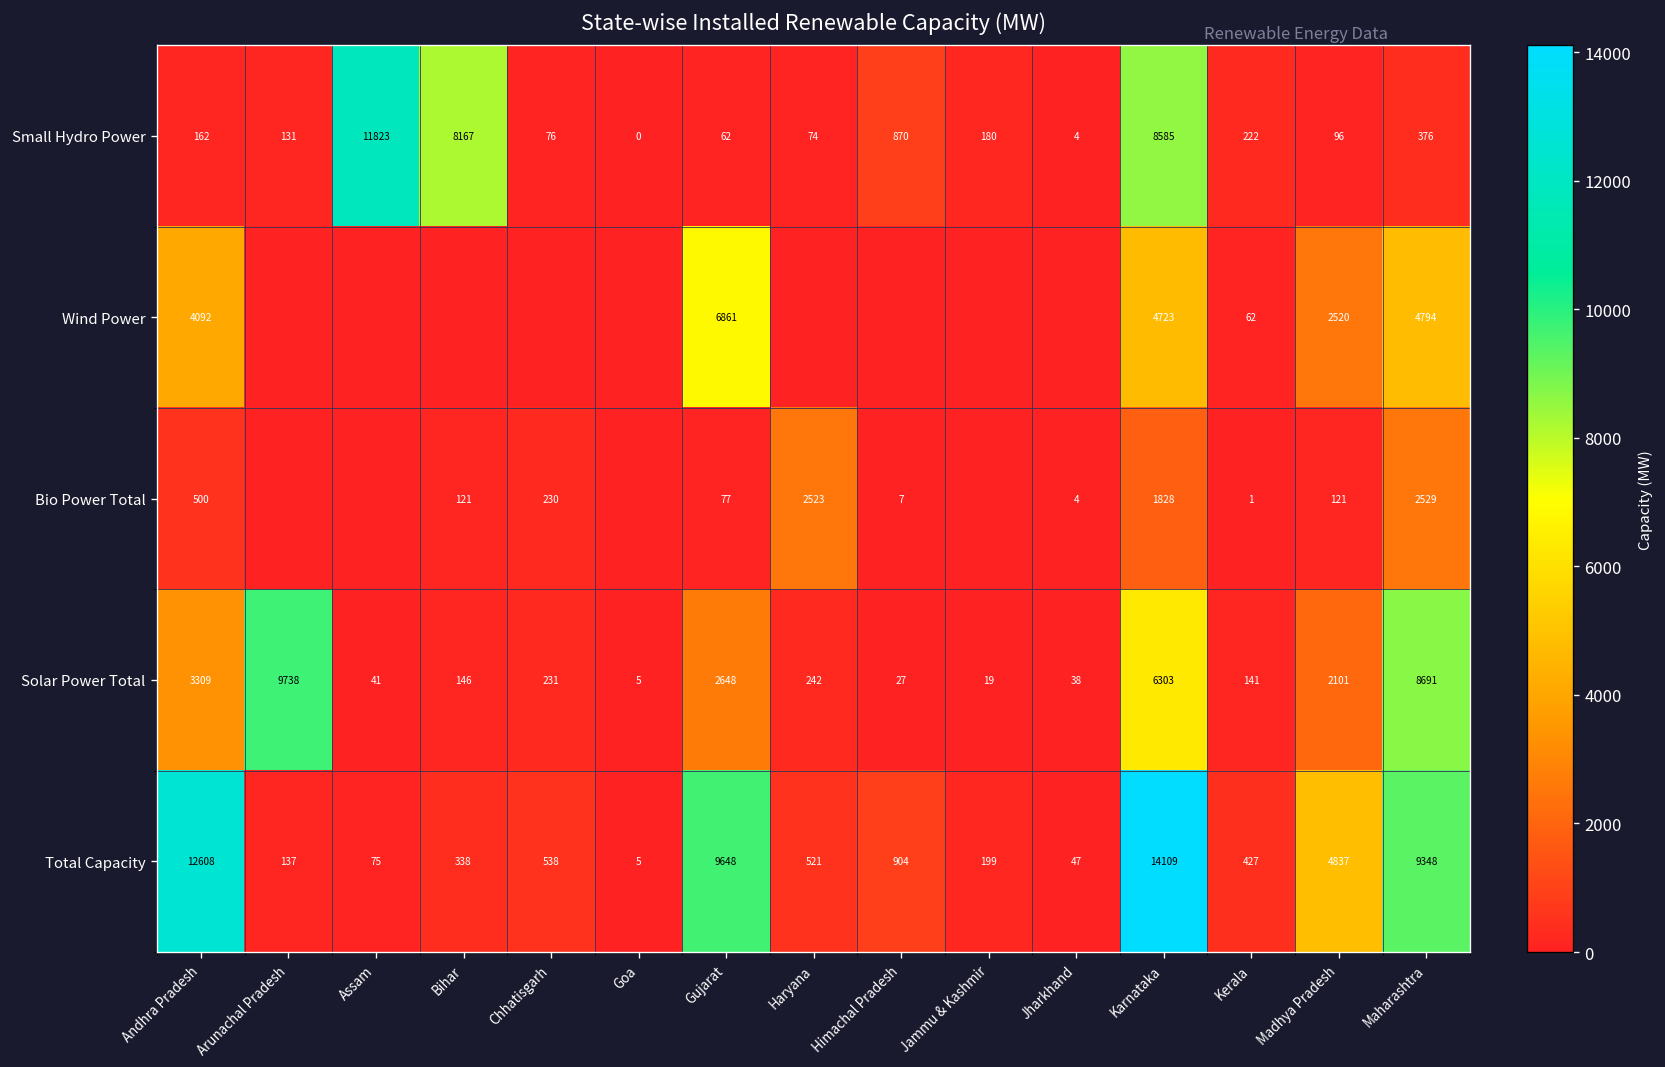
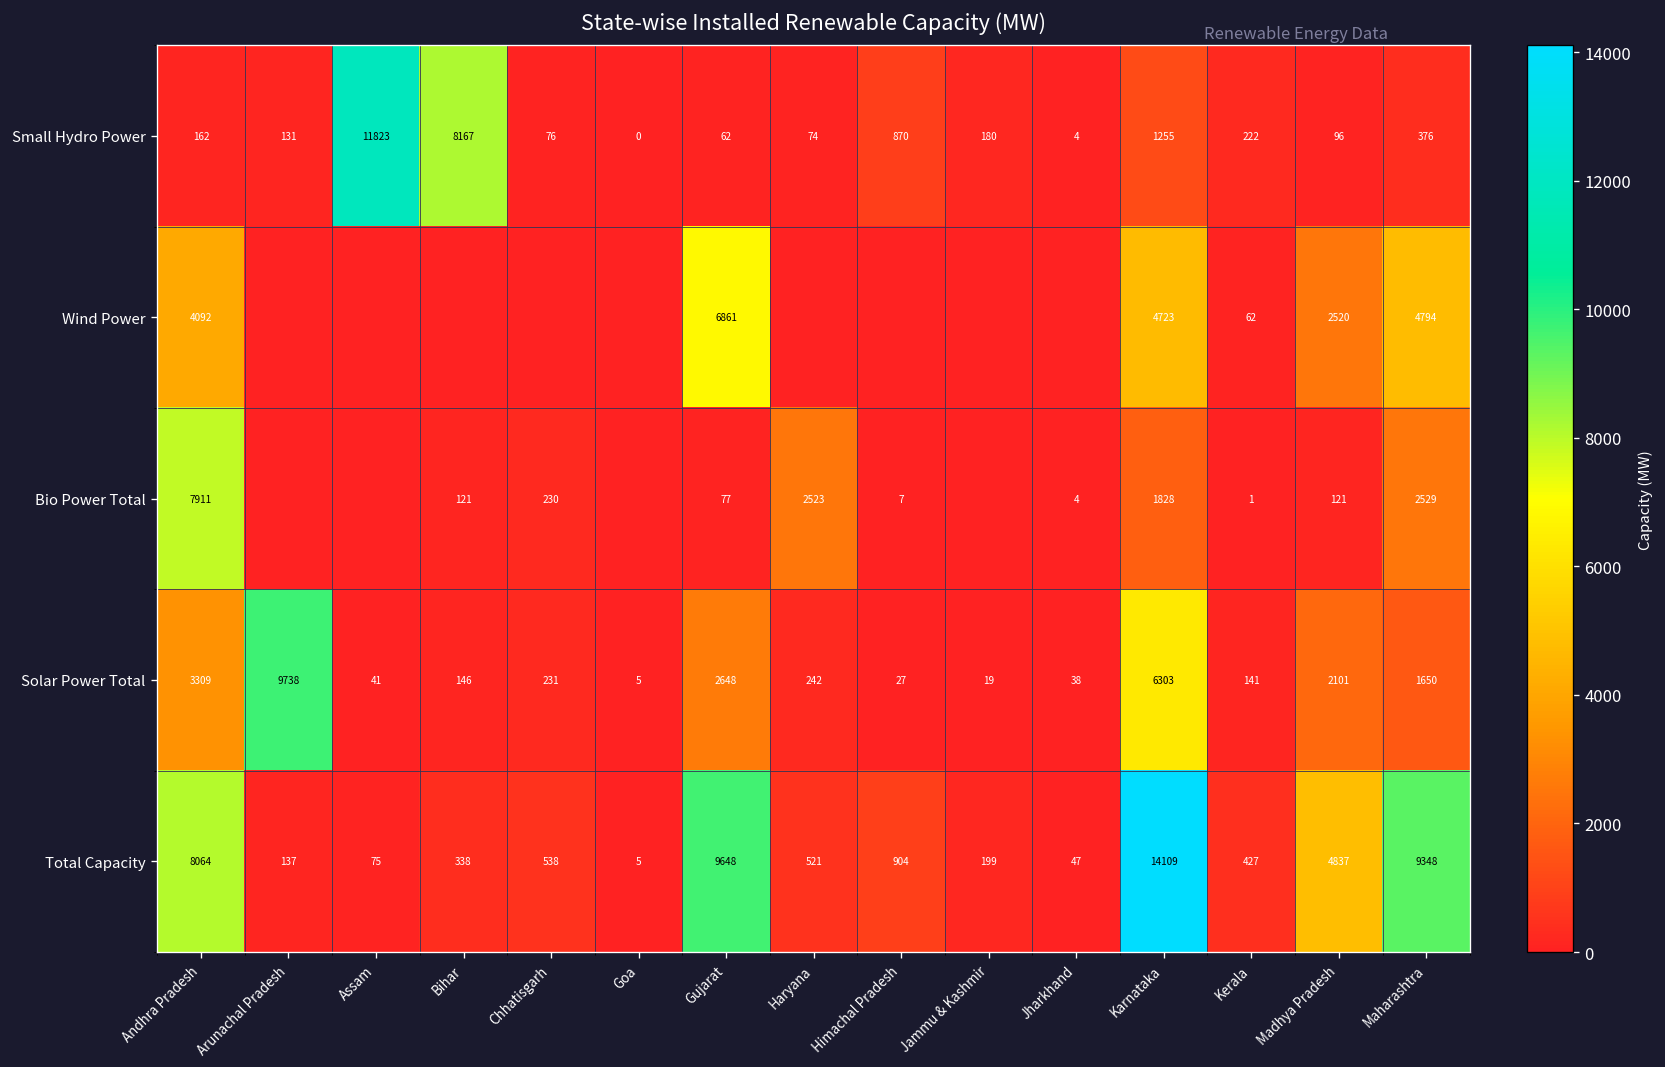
Small Hydro Power, Karnataka: 8585 -> 1255
Bio Power Total, Andhra Pradesh: 500 -> 7911
Solar Power Total, Maharashtra: 8691 -> 1650
Total Capacity, Andhra Pradesh: 12608 -> 8064
